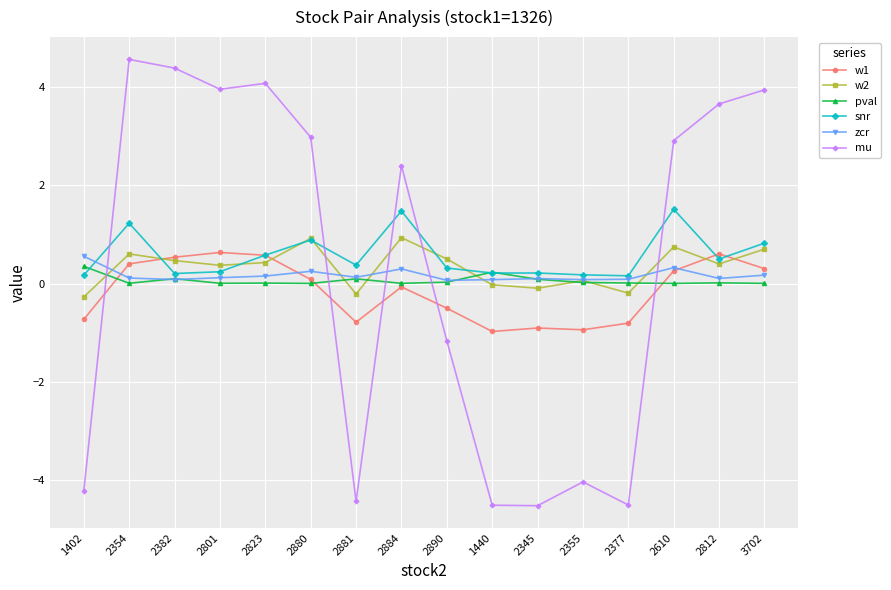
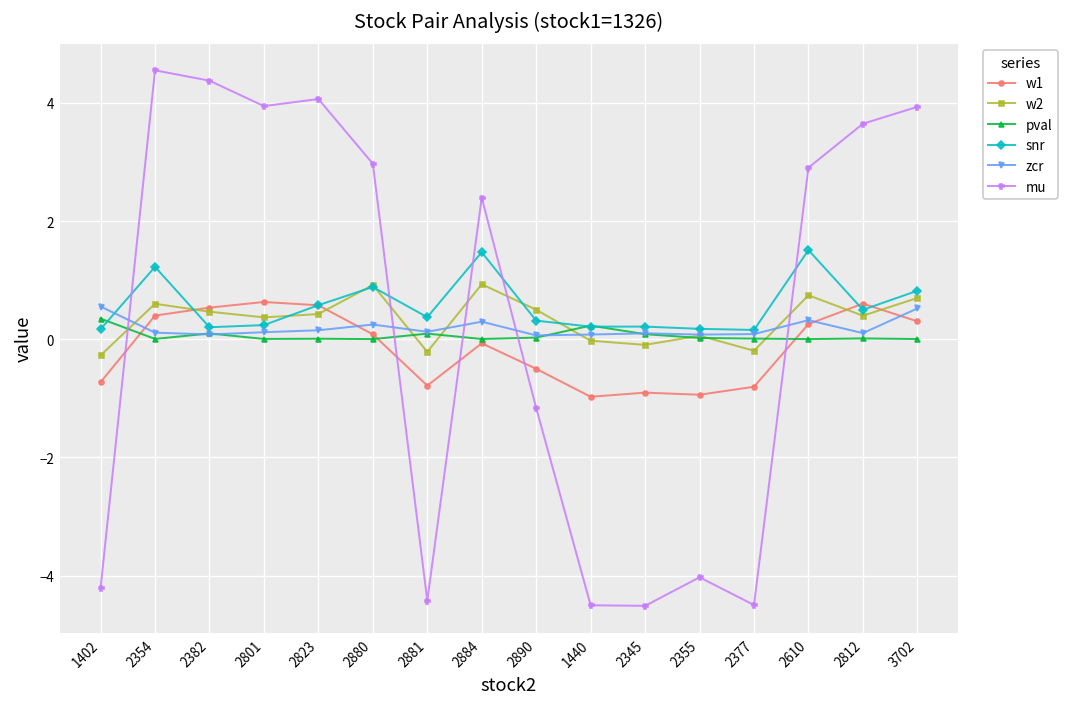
zcr, 3702: 0.2 -> 0.5
